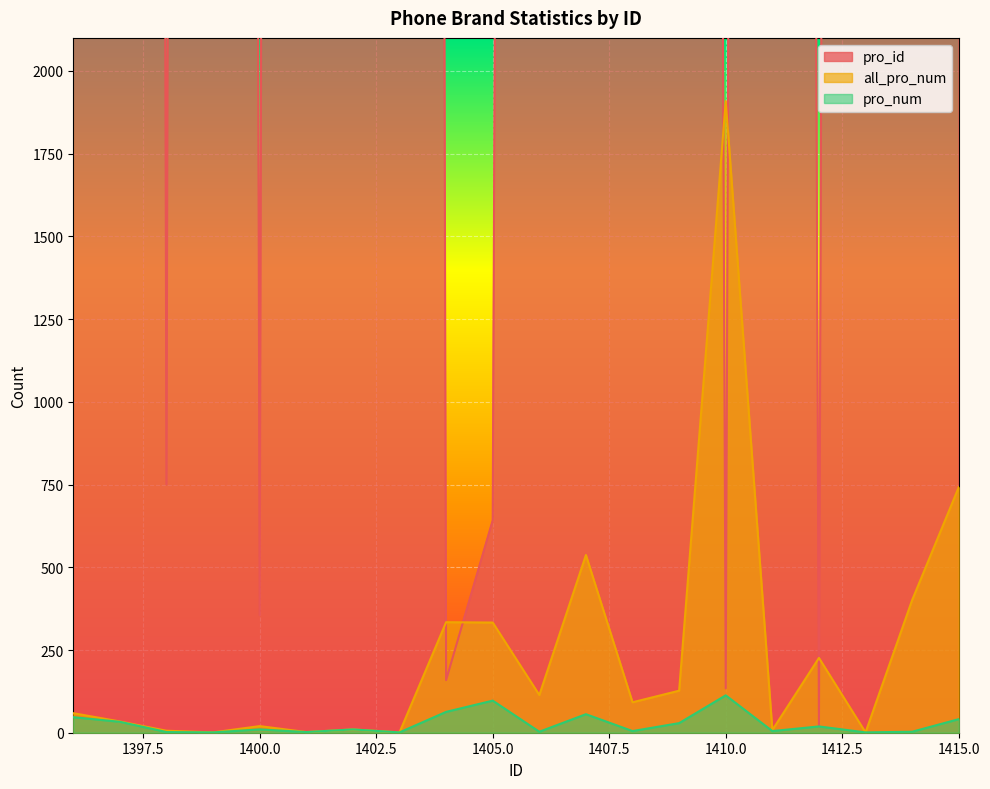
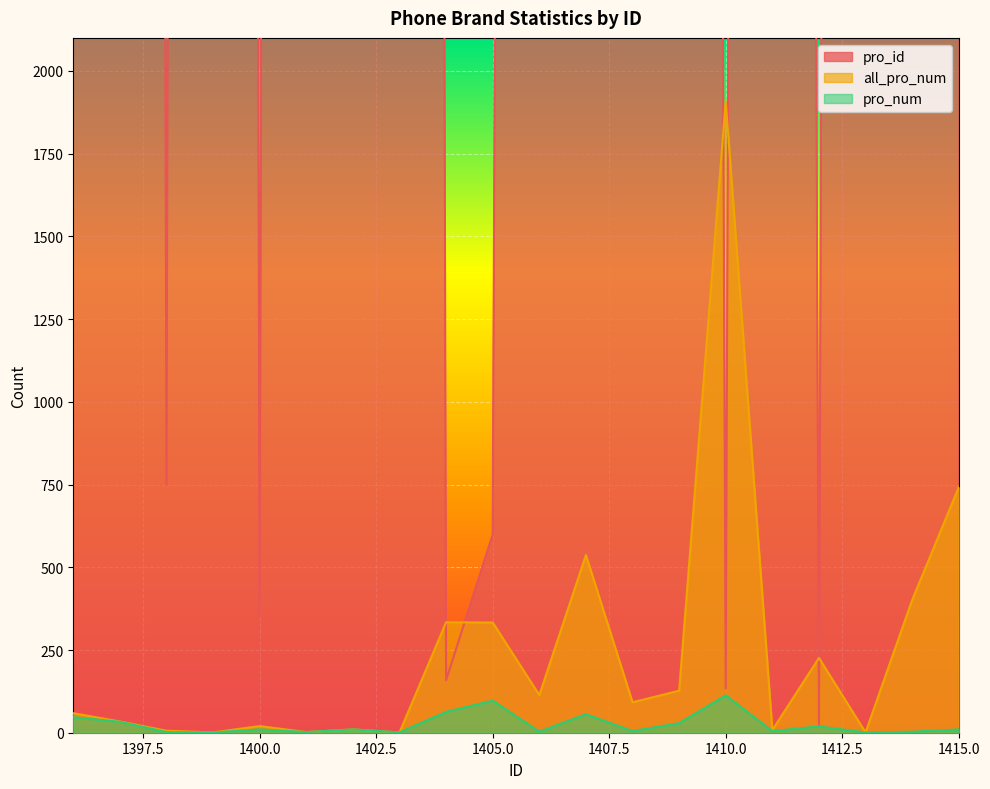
pro_id, 1405.0: 640 -> 600
pro_num, 1415.0: 40 -> 10
